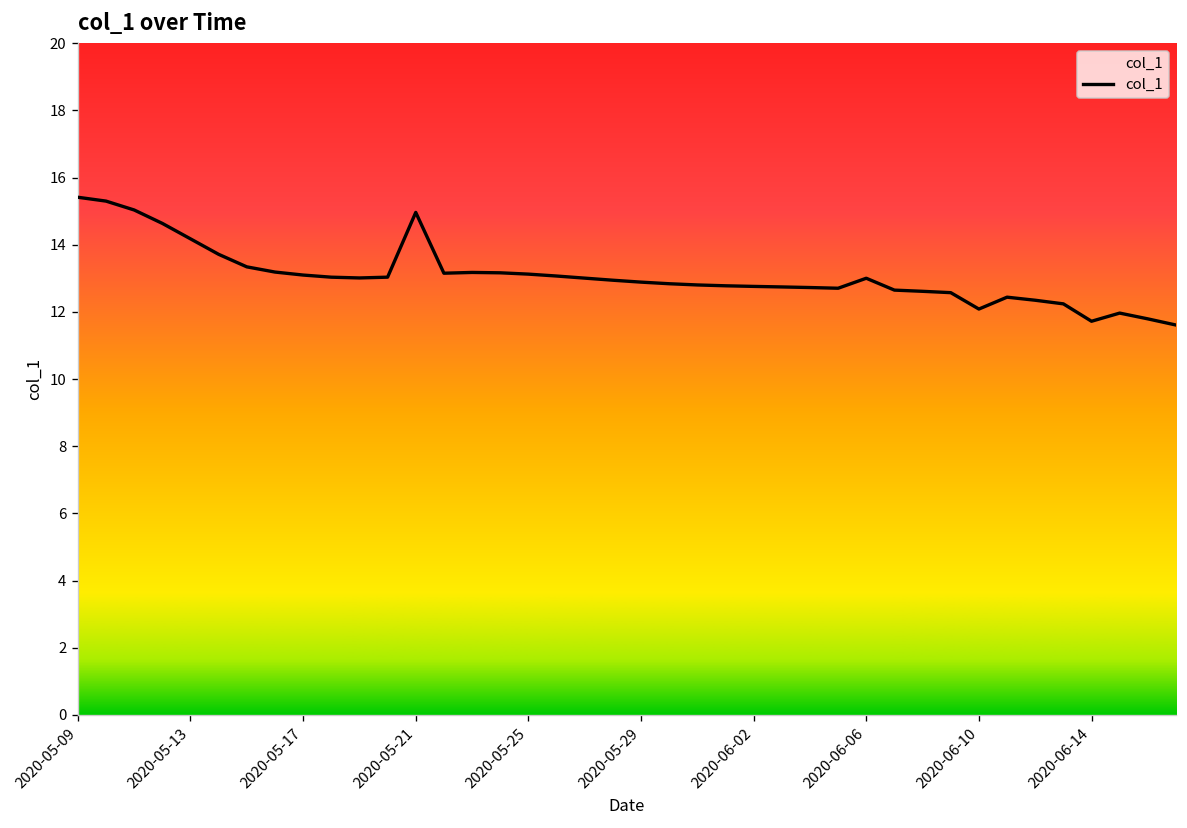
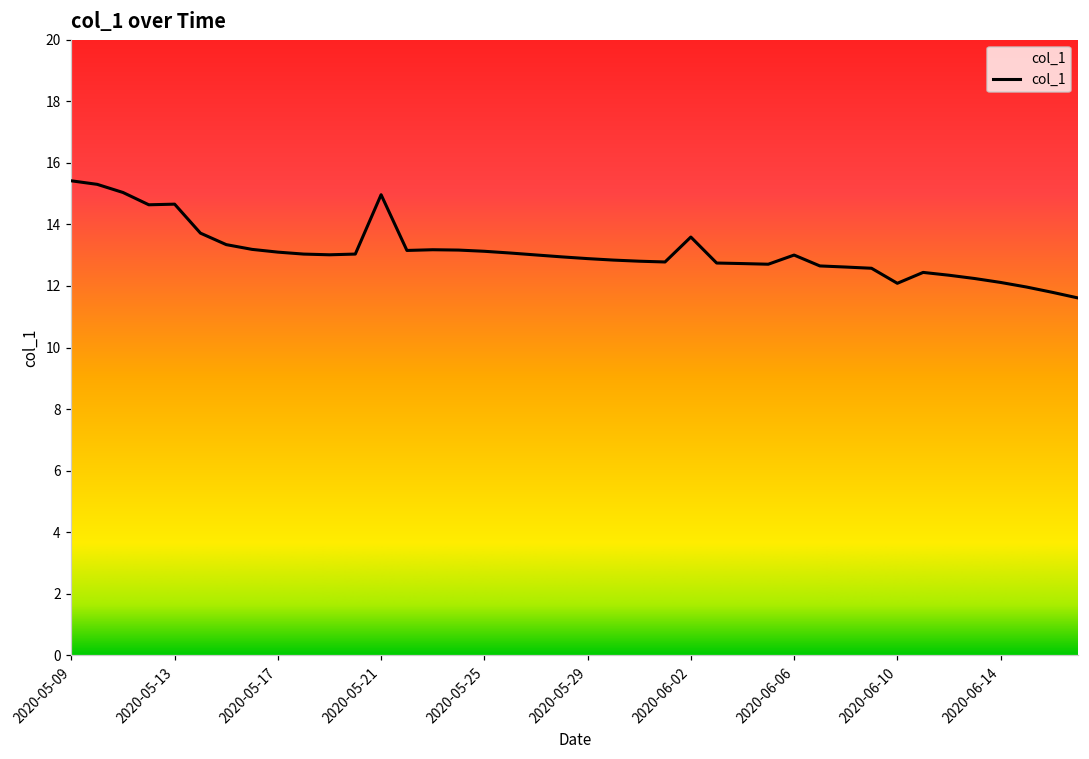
2020-05-13: 14.2 -> 14.7
2020-06-02: 12.8 -> 13.6
2020-06-14: 11.7 -> 12.1
